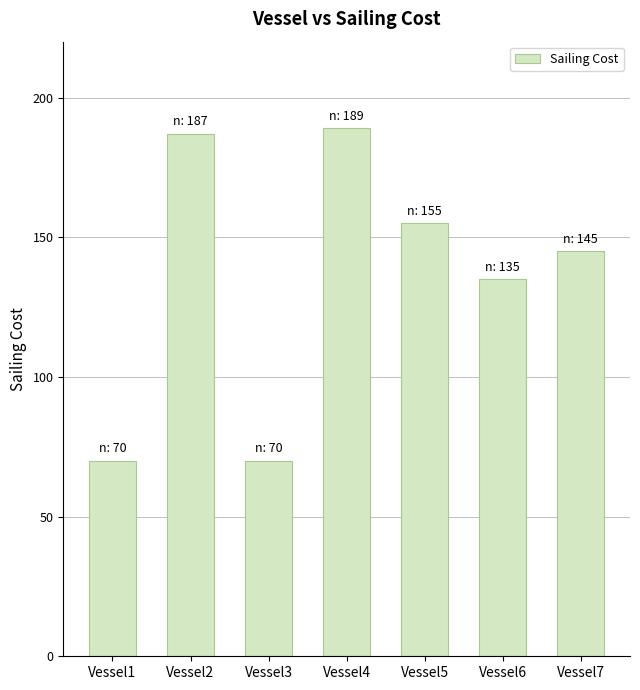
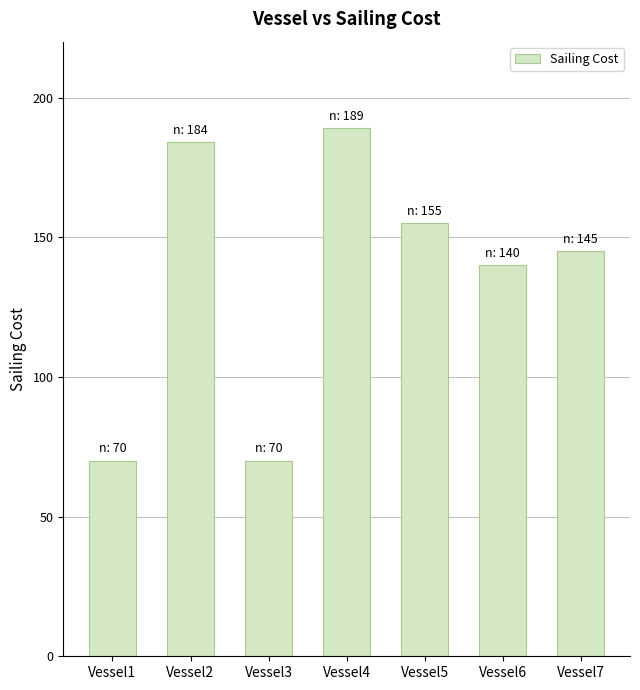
Vessel2: 187 -> 184
Vessel6: 135 -> 140
